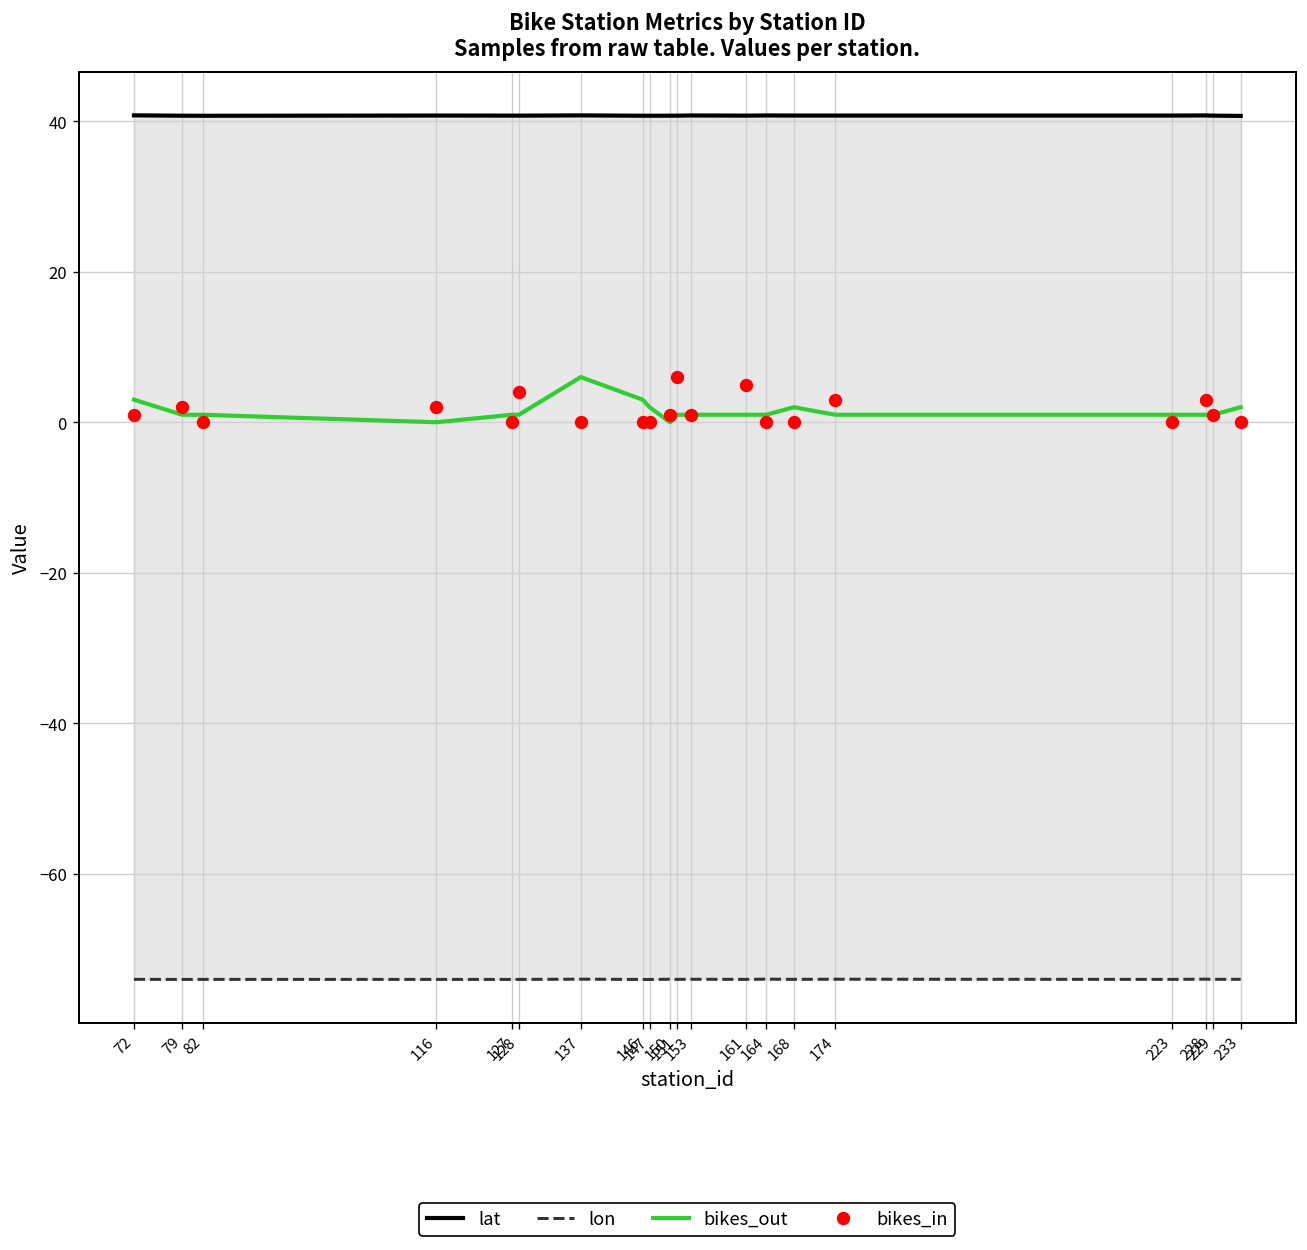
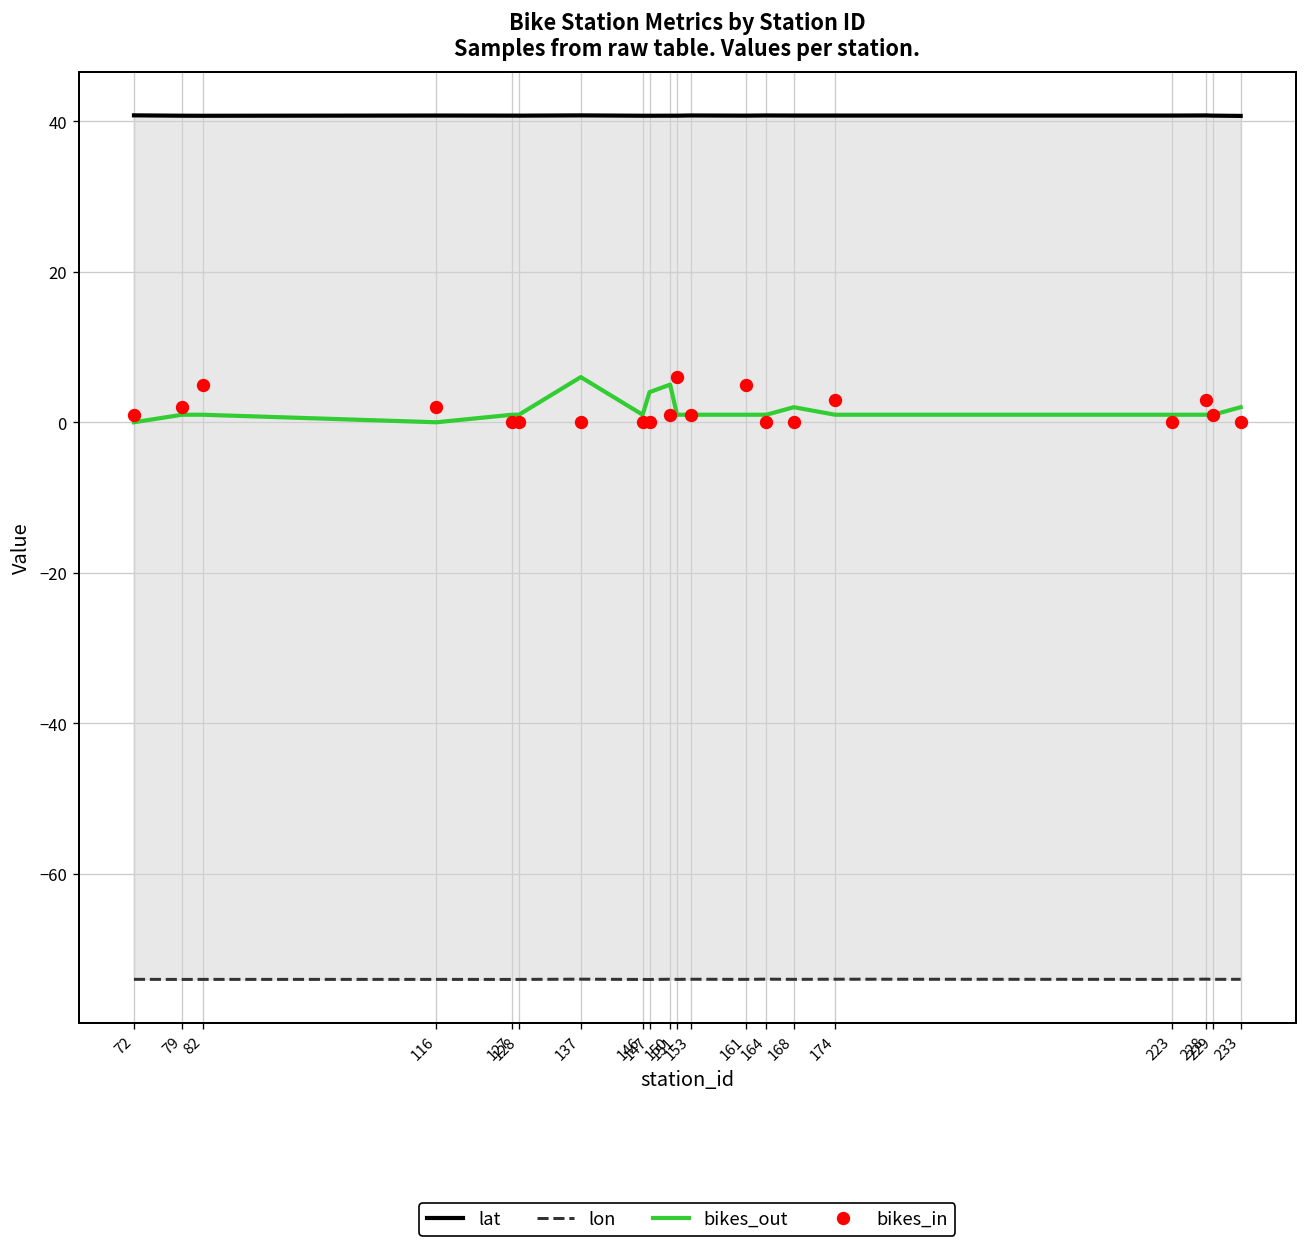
bikes_out, 72: 3 -> 0
bikes_in, 82: 0 -> 5
bikes_in, 128: 4 -> 0
bikes_out, 146: 3 -> 1
bikes_out, 147: 2 -> 4
bikes_out, 150: 0 -> 5
